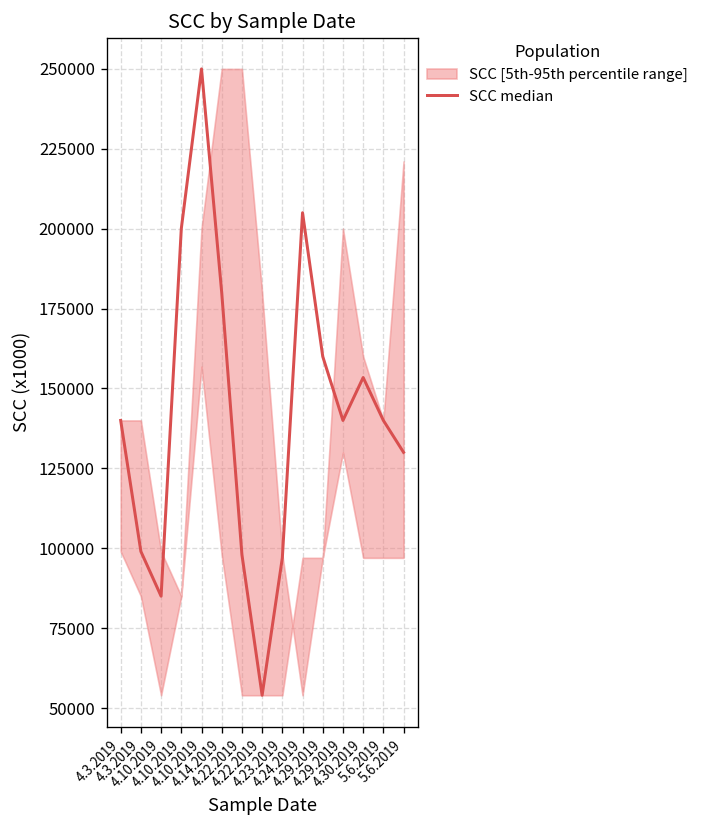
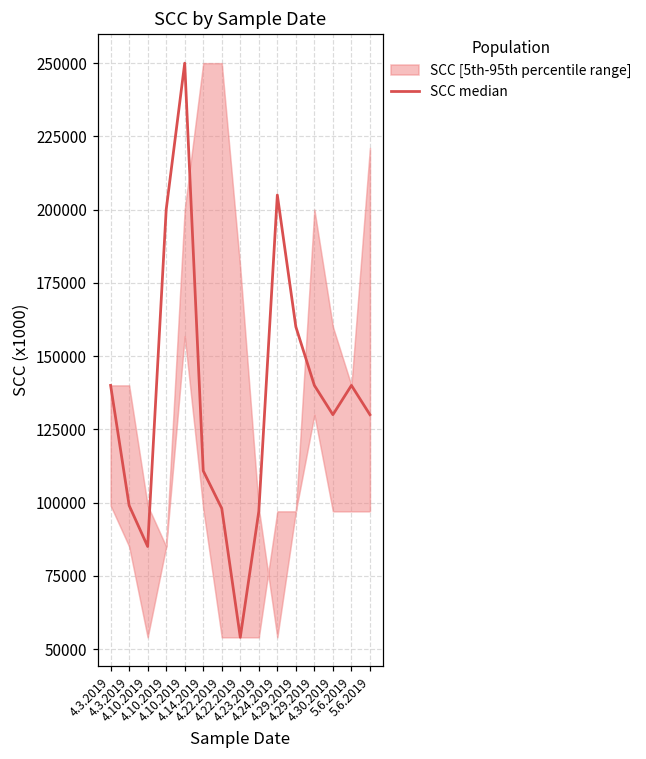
SCC median, 4.14.2019: 180000 -> 111000
SCC median, 4.30.2019: 153000 -> 130000
